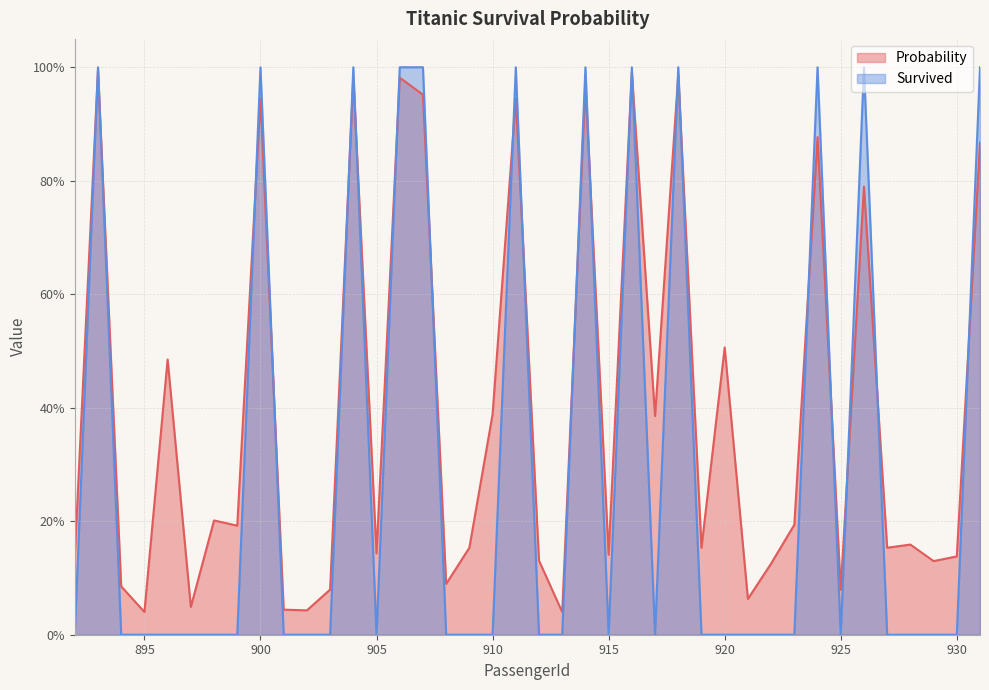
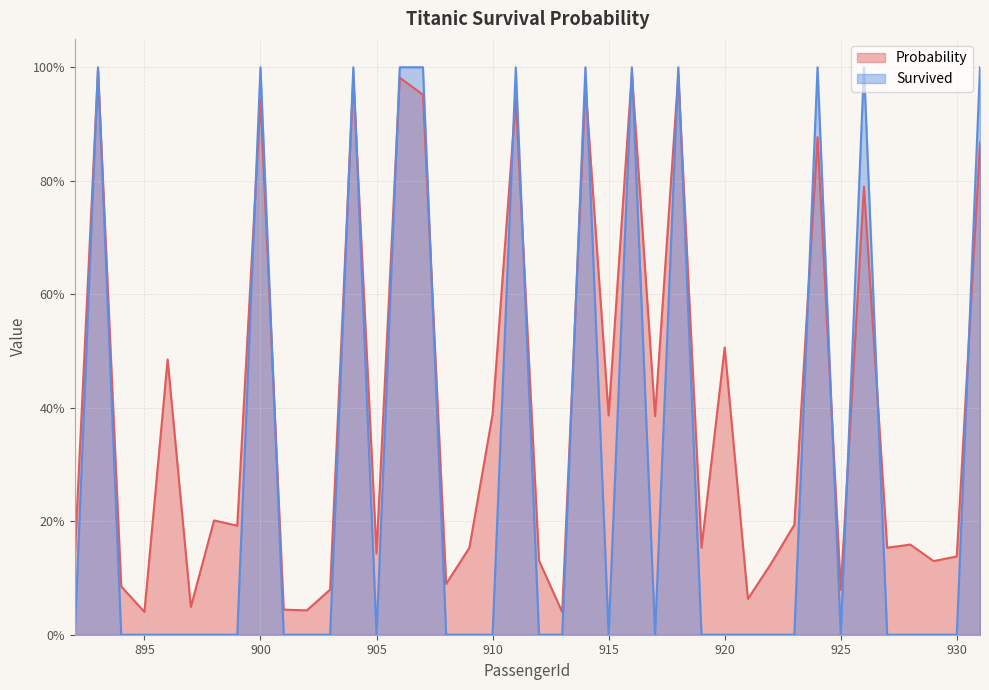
Probability, 915: 14% -> 39%
